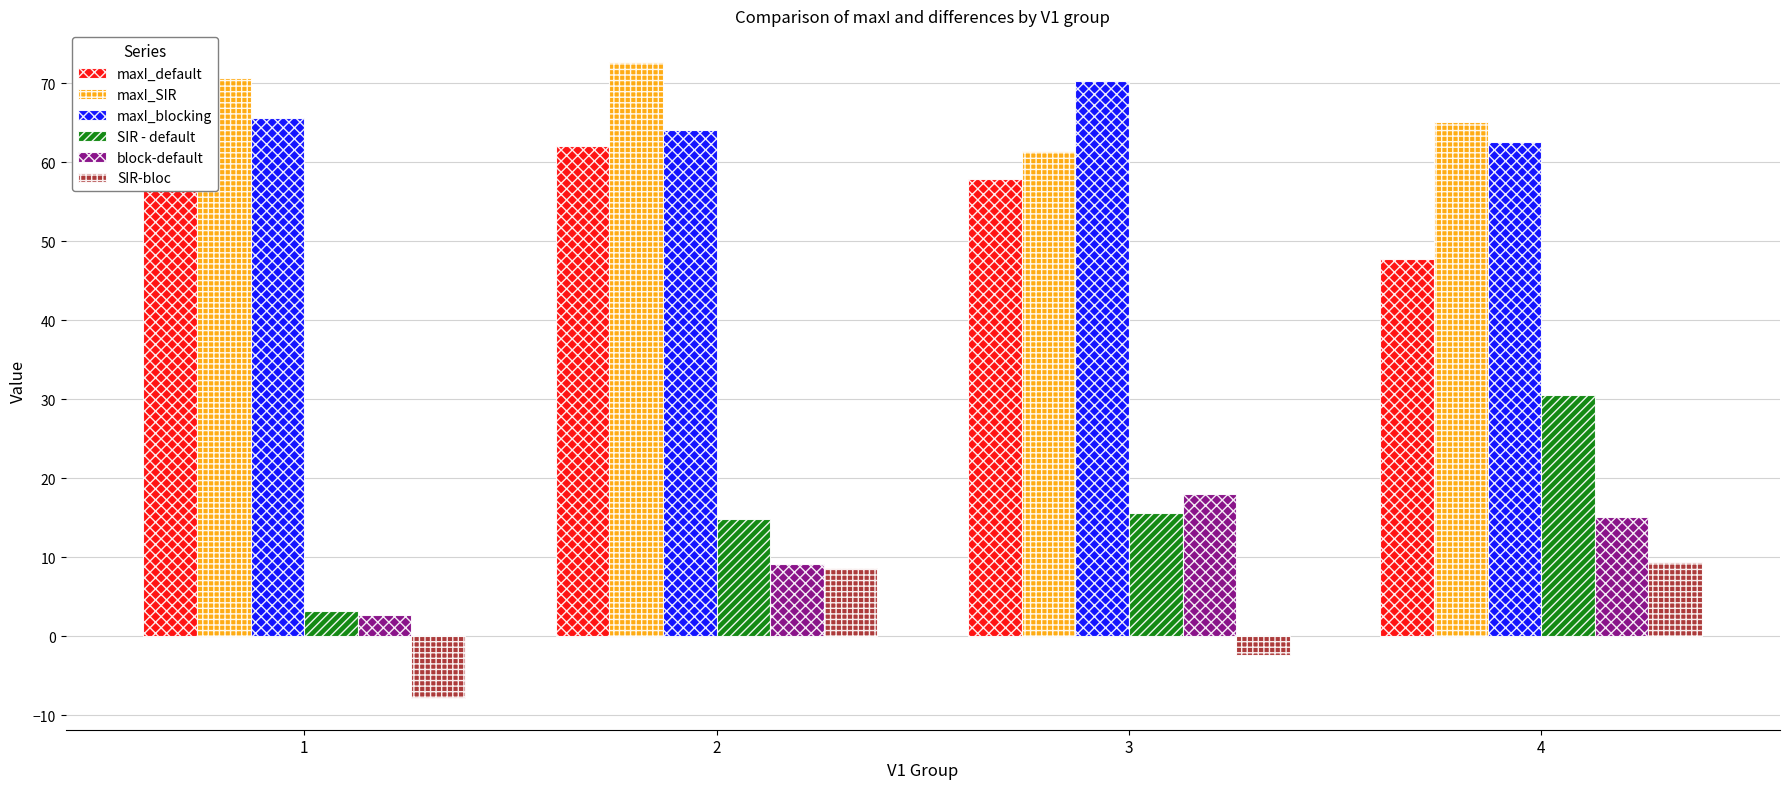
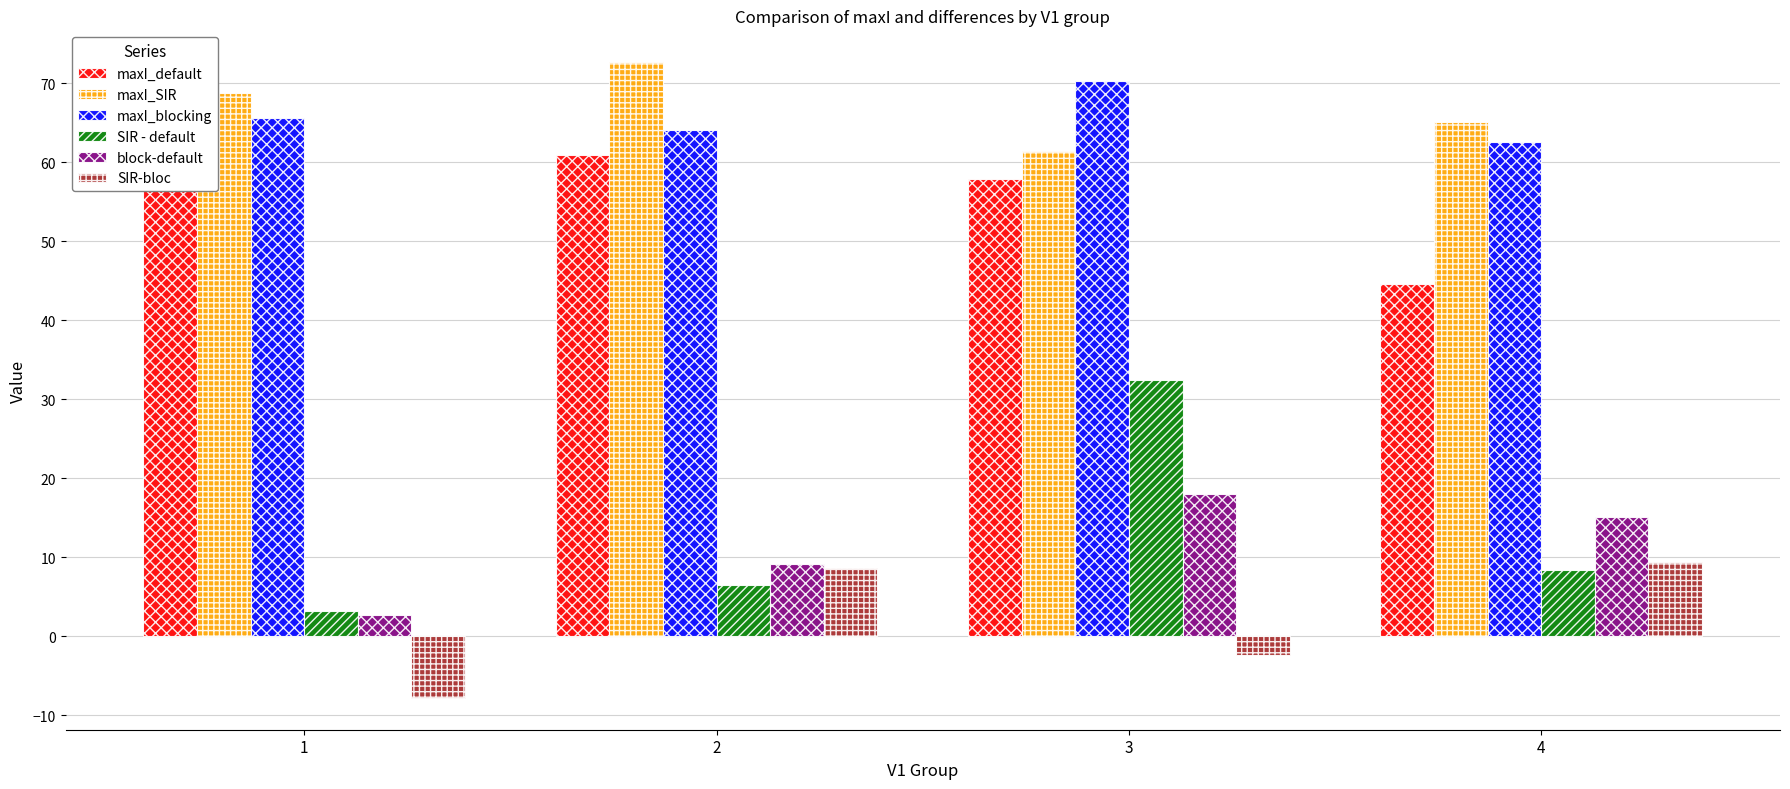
maxI_SIR, 1: 71 -> 69
maxI_default, 2: 62 -> 61
SIR - default, 2: 15 -> 6
SIR - default, 3: 16 -> 32
maxI_default, 4: 48 -> 45
SIR - default, 4: 30 -> 8
